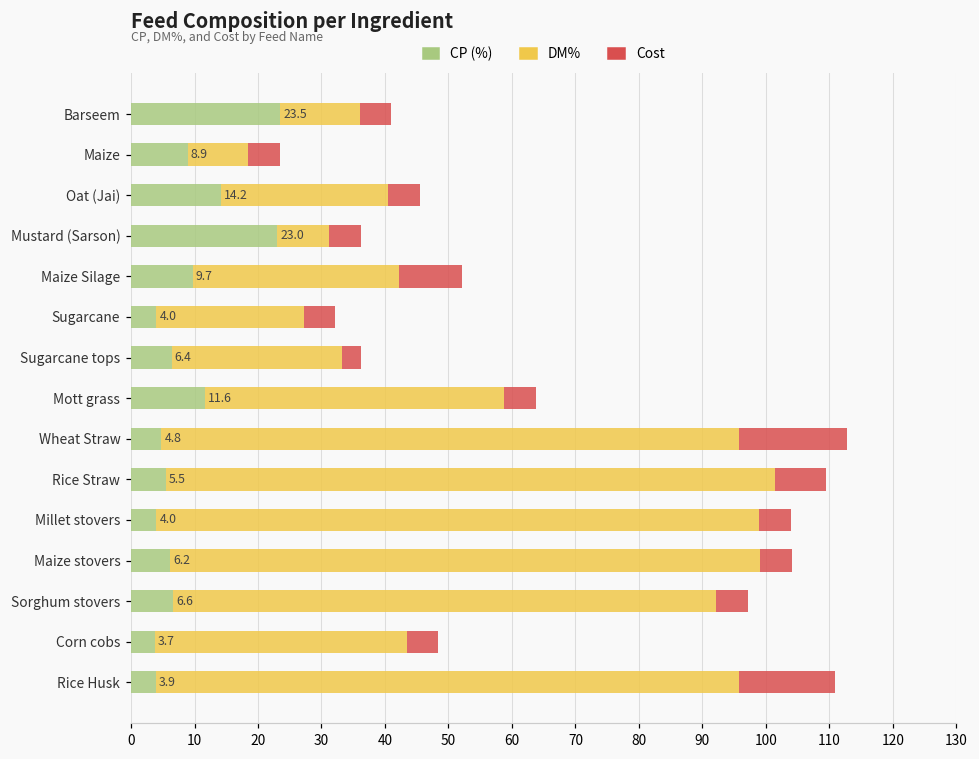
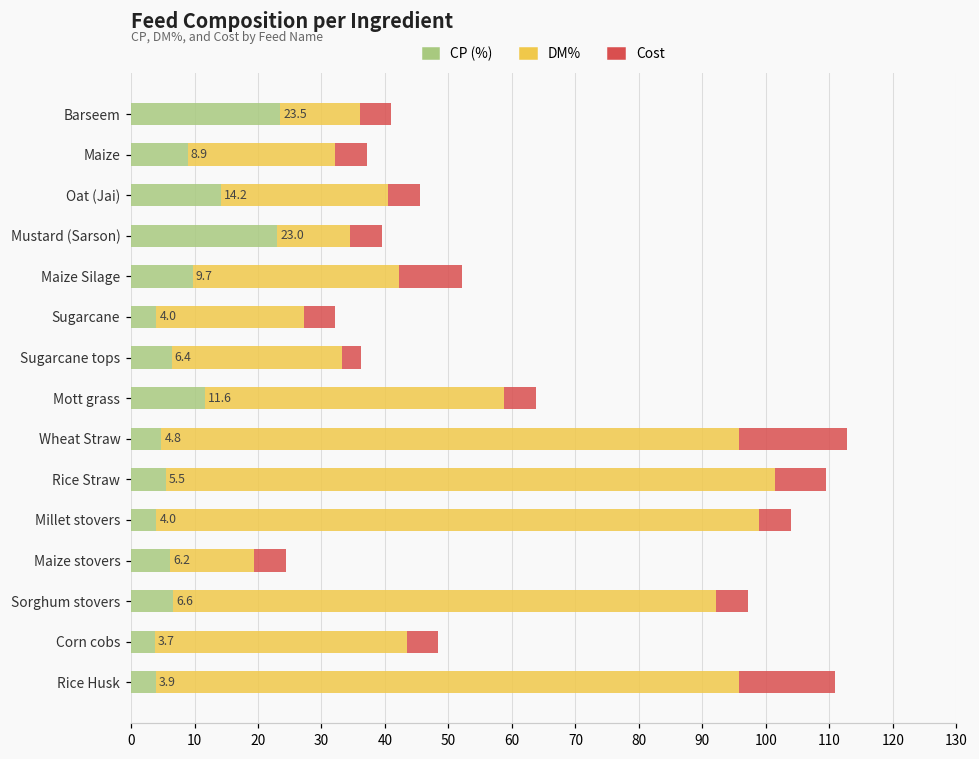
DM%, Maize: 10 -> 23
DM%, Mustard (Sarson): 8 -> 12
DM%, Maize stovers: 93 -> 13
